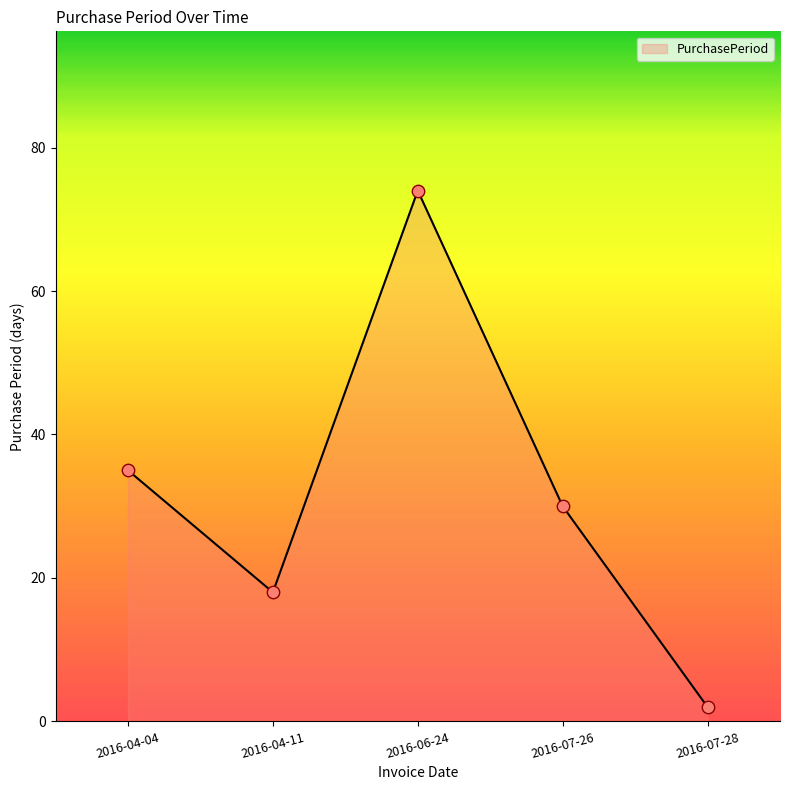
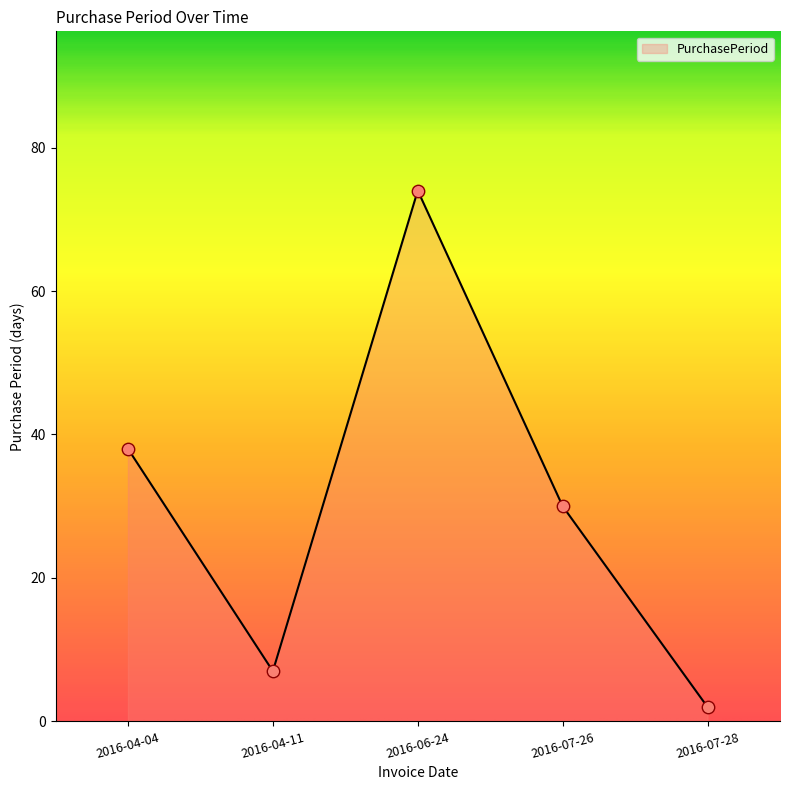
2016-04-04: 35 -> 38
2016-04-11: 18 -> 7
